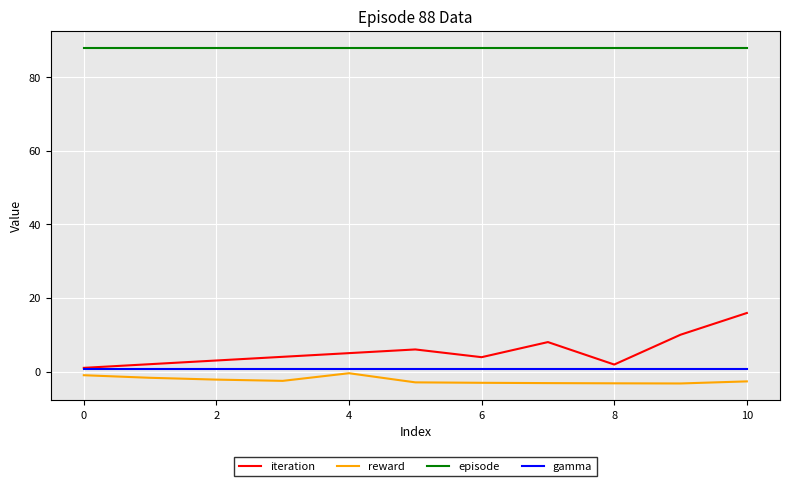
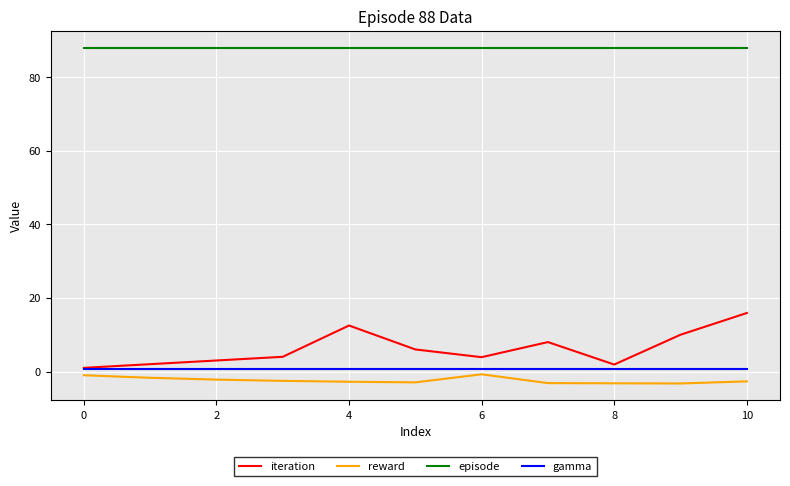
iteration, 4: 5 -> 13
reward, 4: 0 -> -3
reward, 6: -3 -> -1
